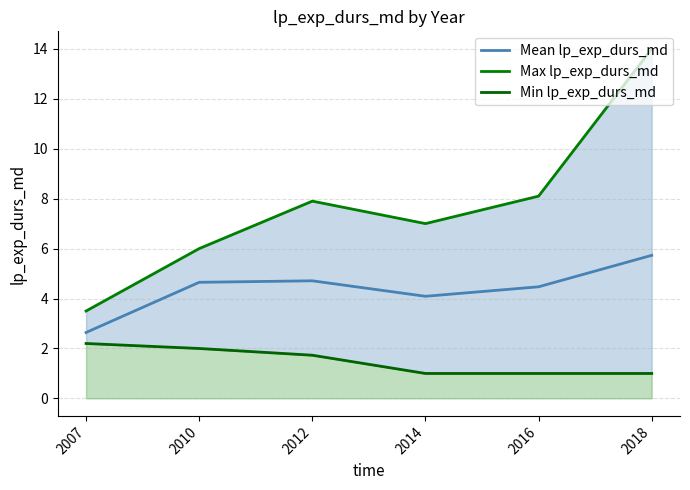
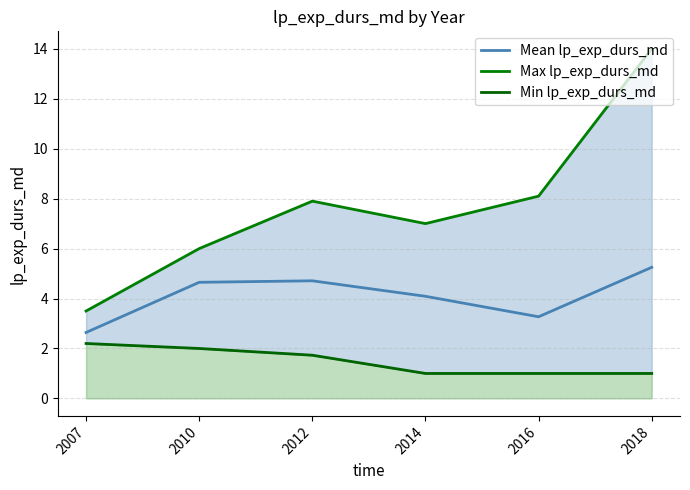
Mean lp_exp_durs_md, 2016: 4.5 -> 3.3
Mean lp_exp_durs_md, 2018: 5.7 -> 5.3
